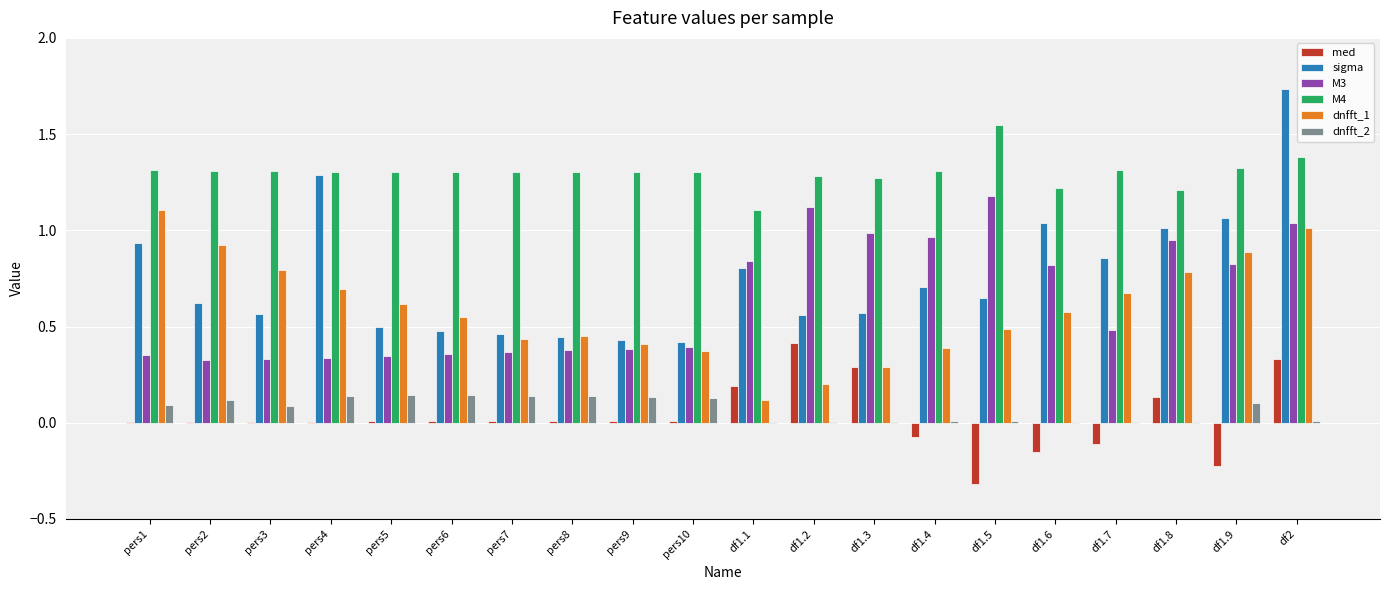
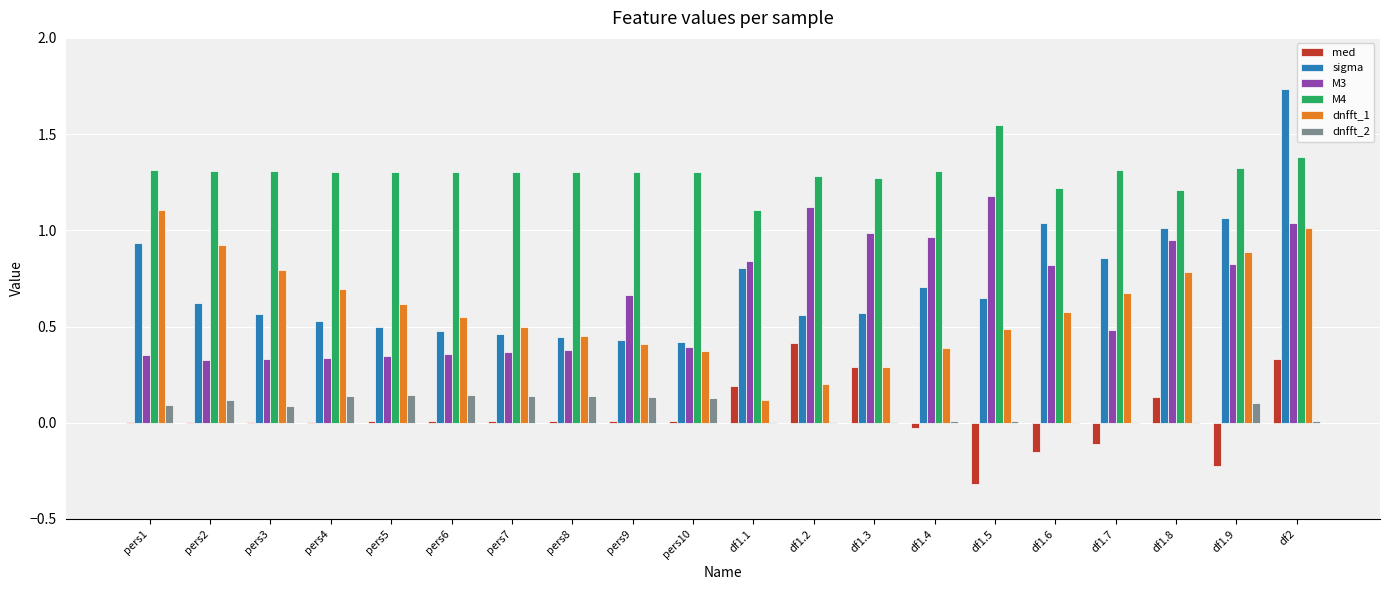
sigma, pers4: 1.29 -> 0.53
dnfft_1, pers7: 0.44 -> 0.50
M3, pers9: 0.38 -> 0.67
med, df1.4: -0.08 -> -0.03
